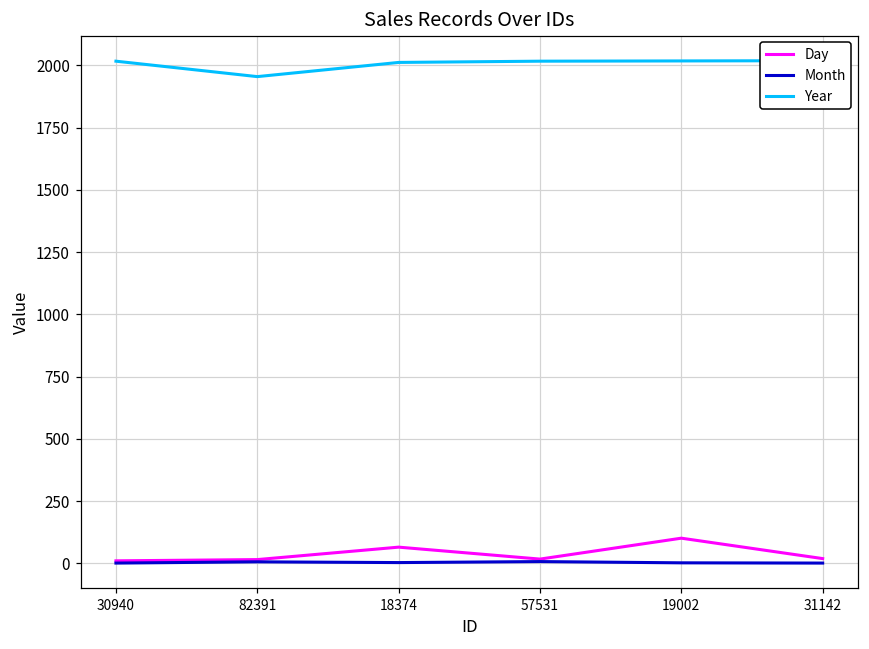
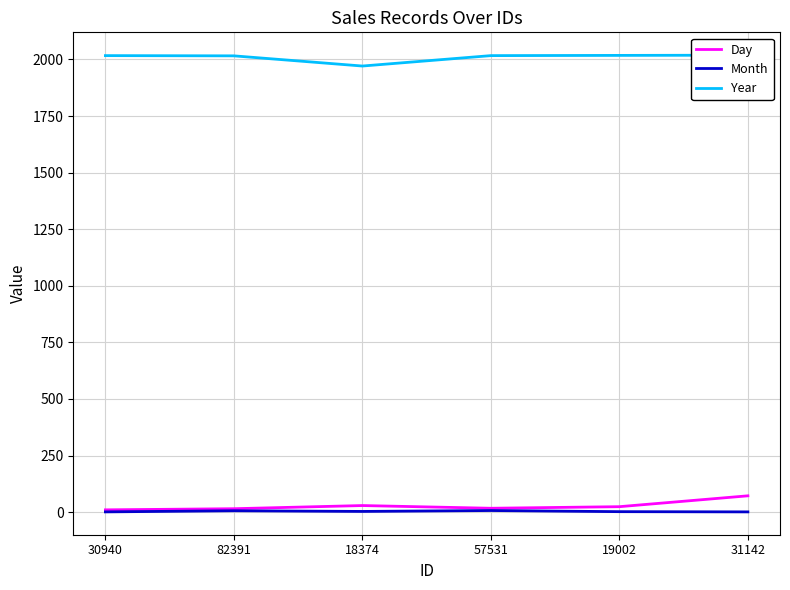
Year, 82391: 1960 -> 2020
Day, 18374: 70 -> 30
Year, 18374: 2010 -> 1970
Day, 19002: 100 -> 20
Day, 31142: 20 -> 70
